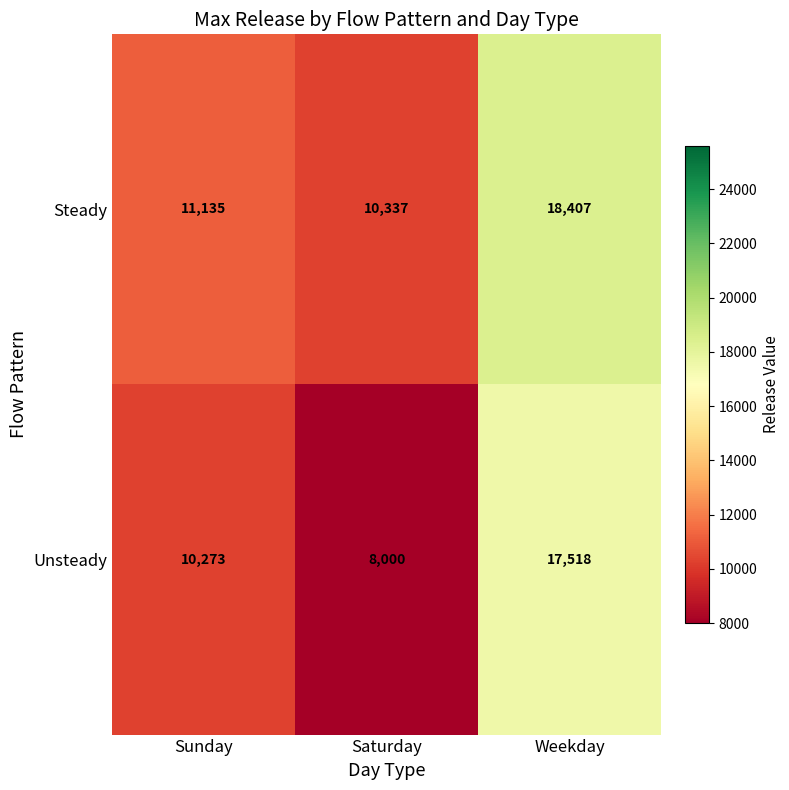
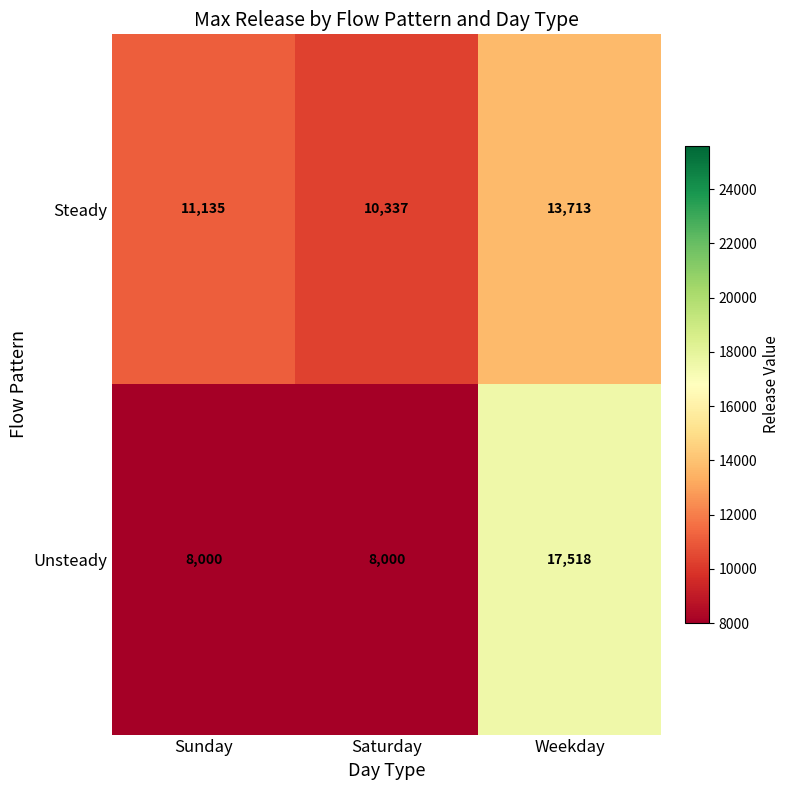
Steady, Weekday: 18,407 -> 13,713
Unsteady, Sunday: 10,273 -> 8,000
